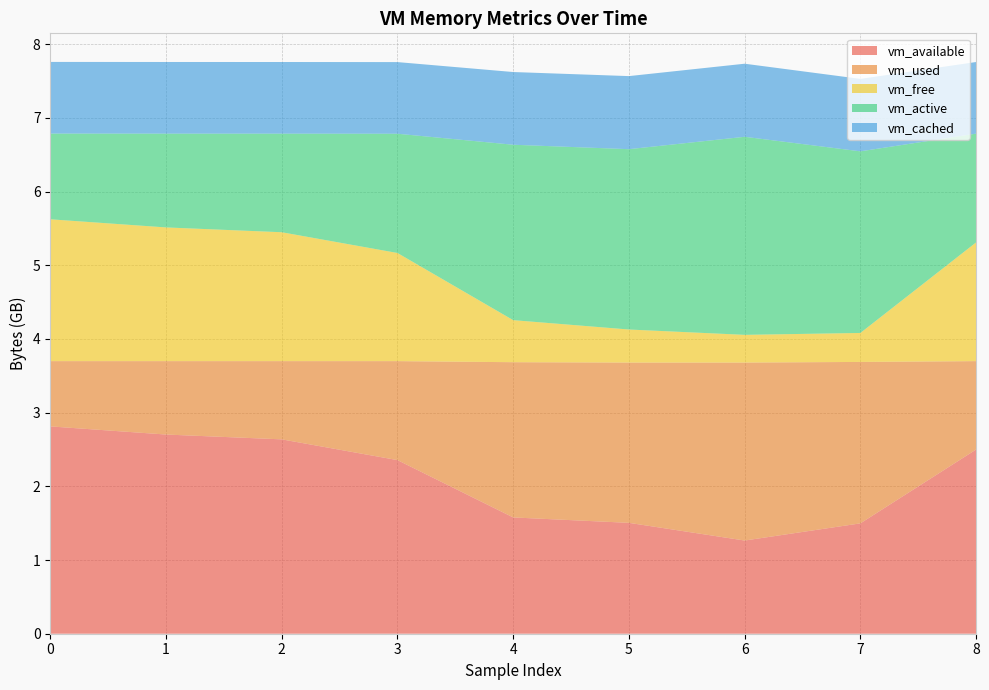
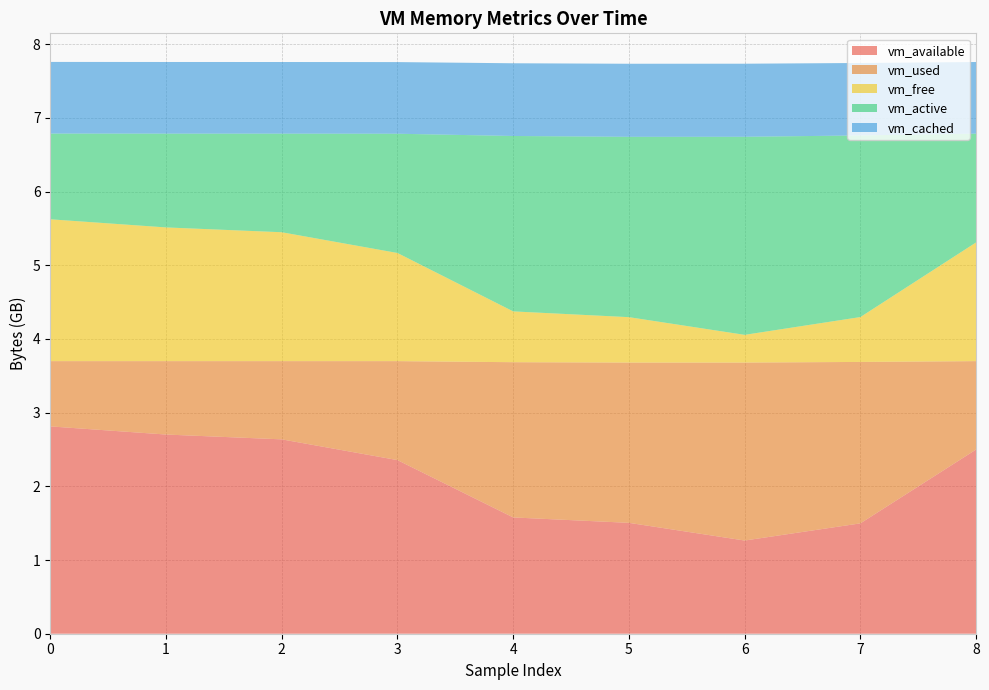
vm_free, 4: 0.6 -> 0.7
vm_free, 5: 0.4 -> 0.6
vm_free, 7: 0.4 -> 0.6
